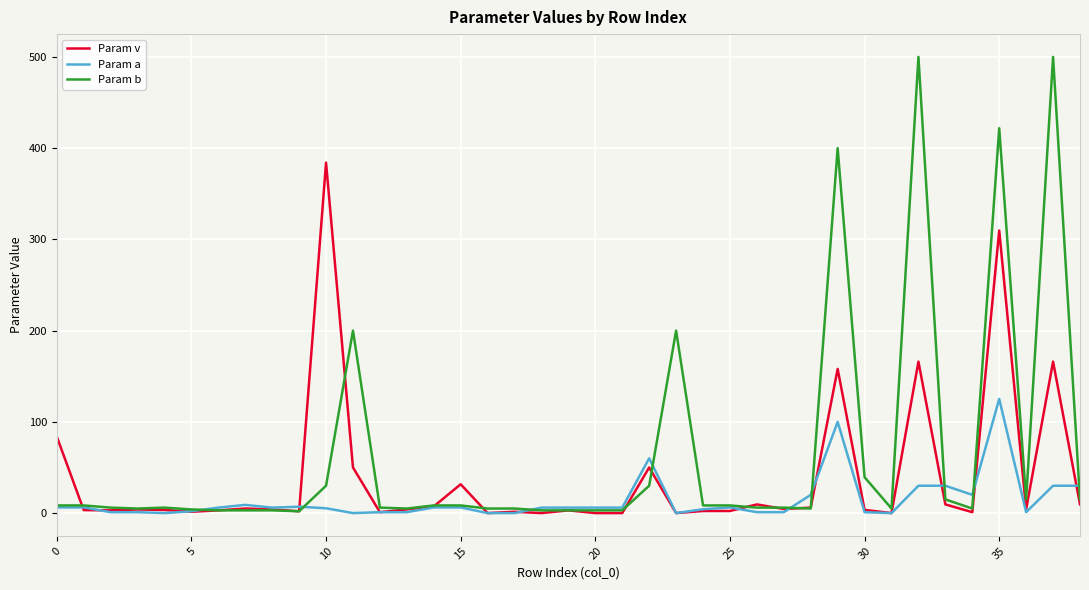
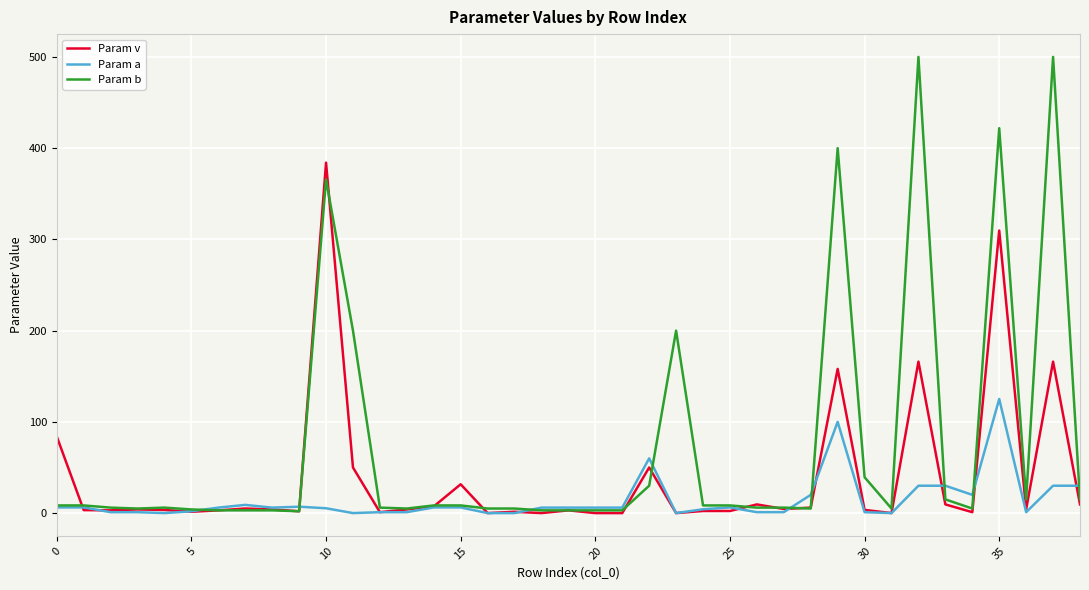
Param b, 10: 30 -> 370
